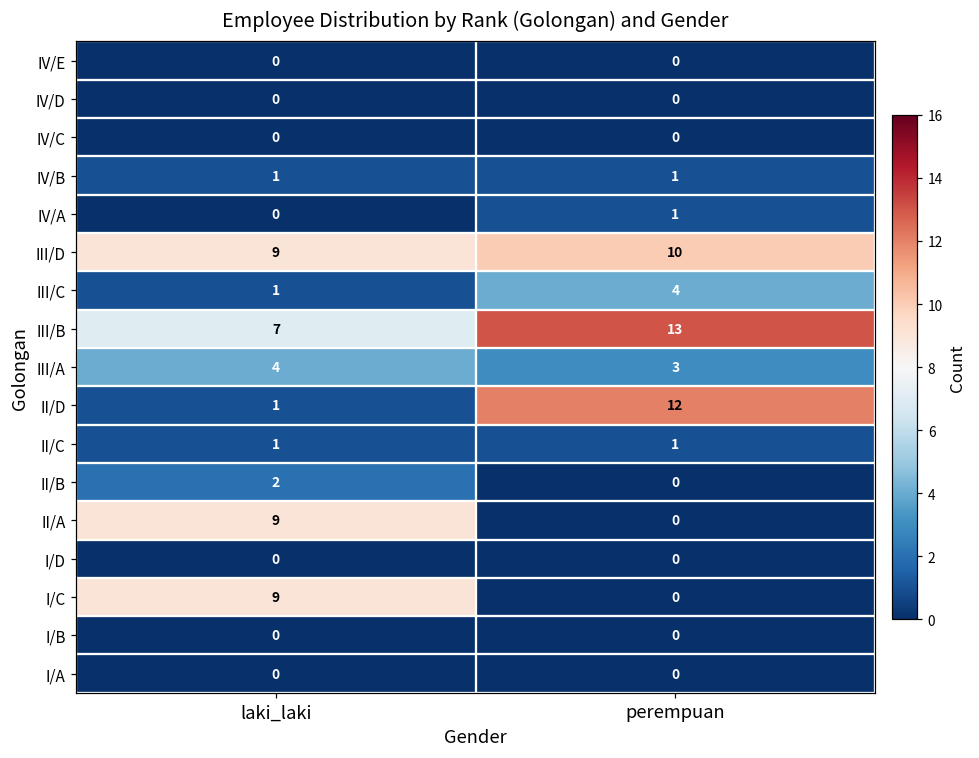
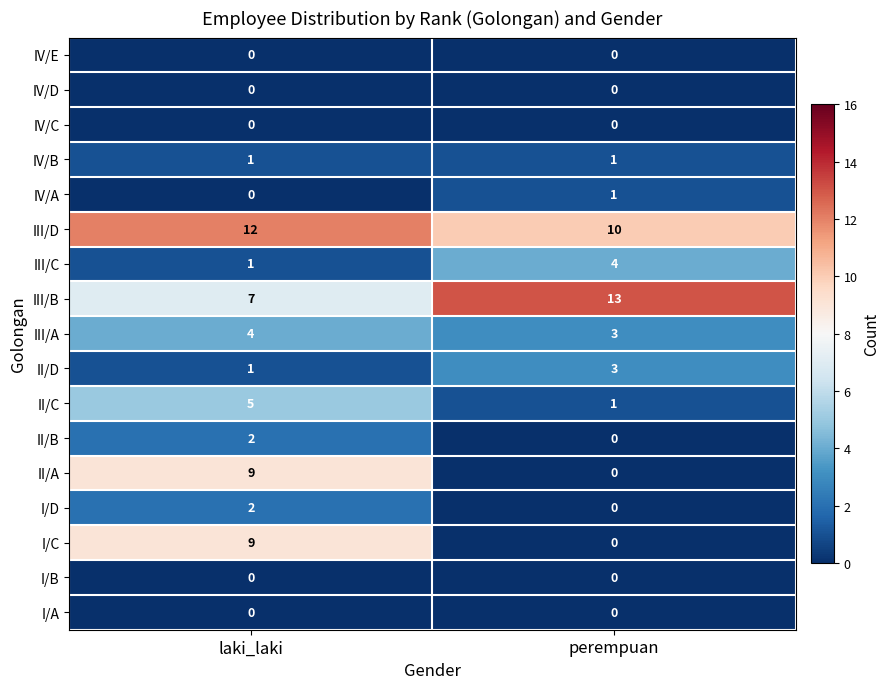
III/D, laki_laki: 9 -> 12
II/D, perempuan: 12 -> 3
II/C, laki_laki: 1 -> 5
I/D, laki_laki: 0 -> 2
